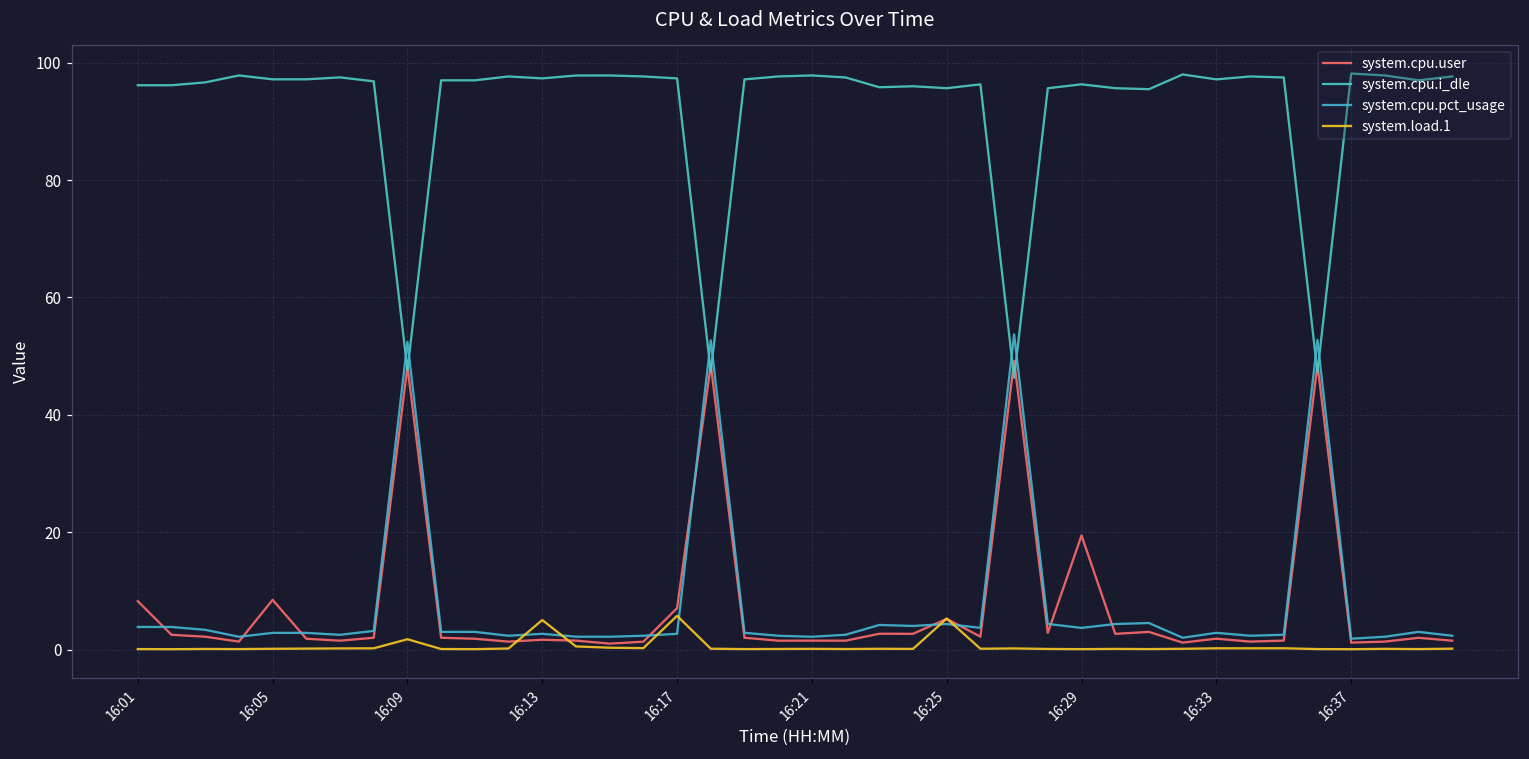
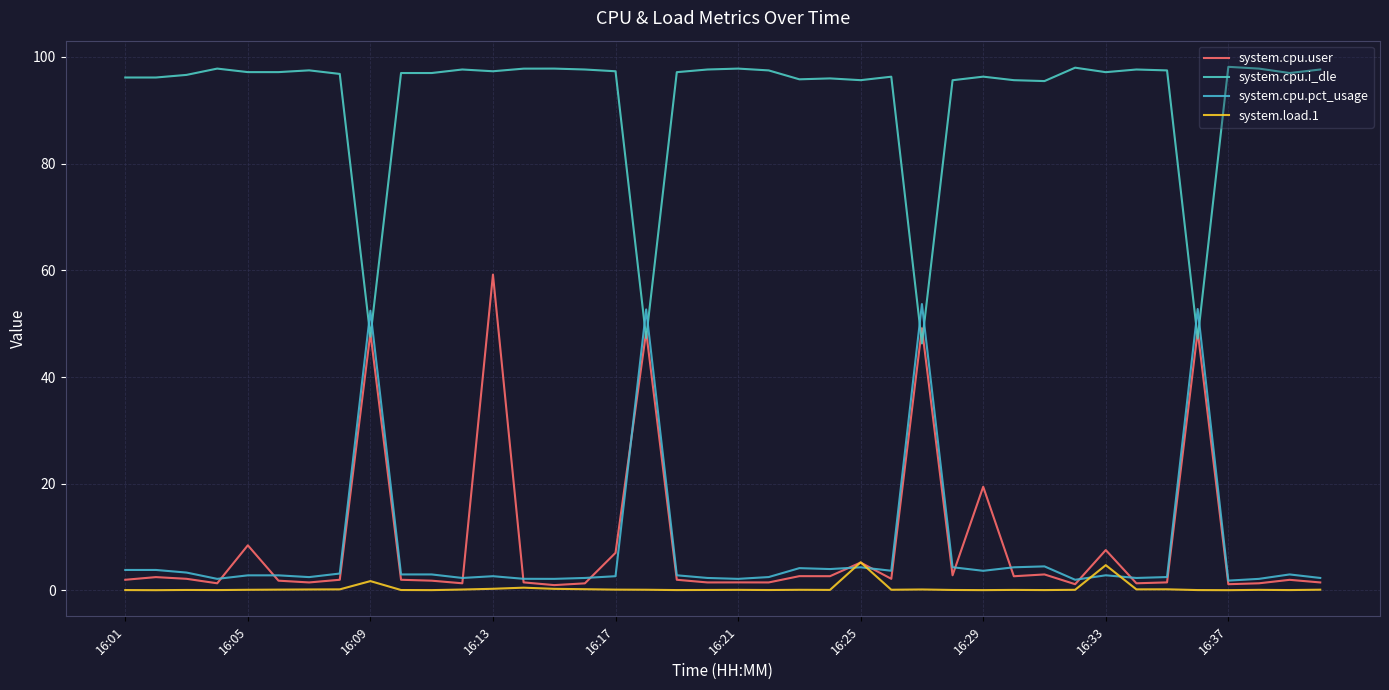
system.cpu.user, 16:01: 8 -> 2
system.cpu.user, 16:13: 2 -> 59
system.load.1, 16:13: 5 -> 0
system.load.1, 16:17: 6 -> 0
system.cpu.user, 16:33: 2 -> 8
system.load.1, 16:33: 0 -> 5
